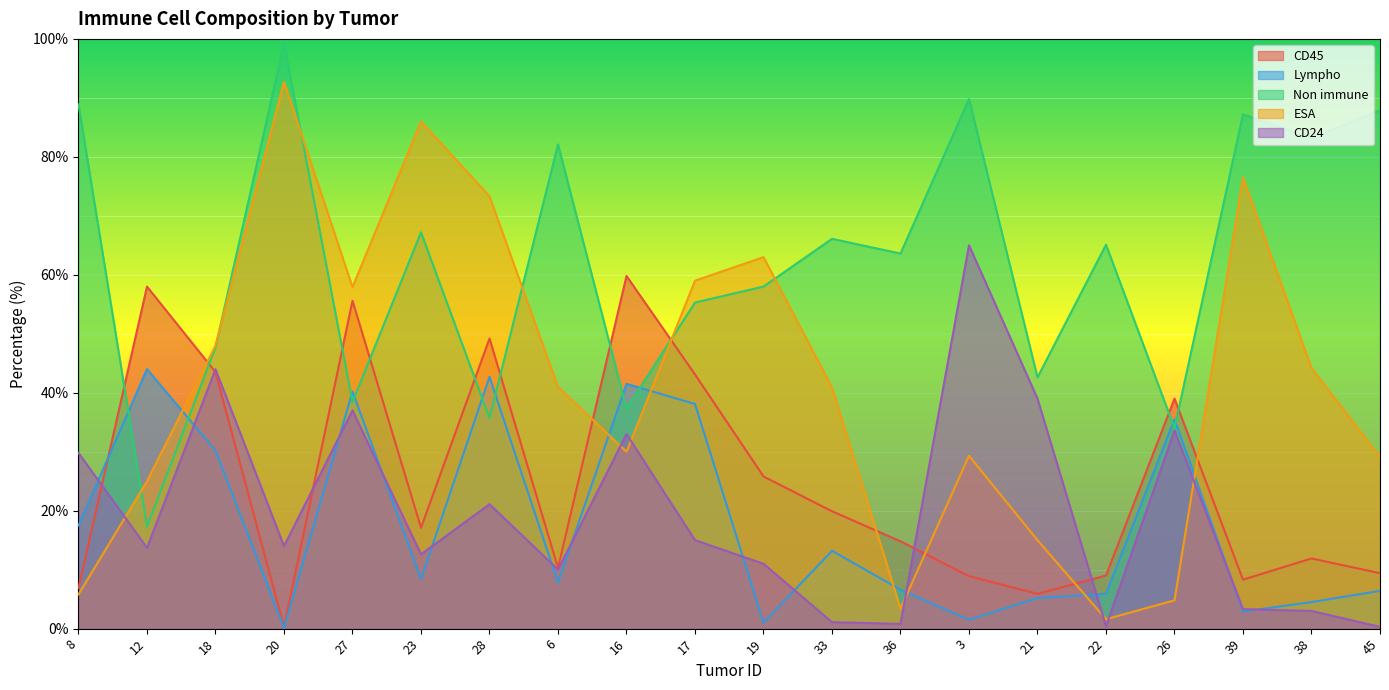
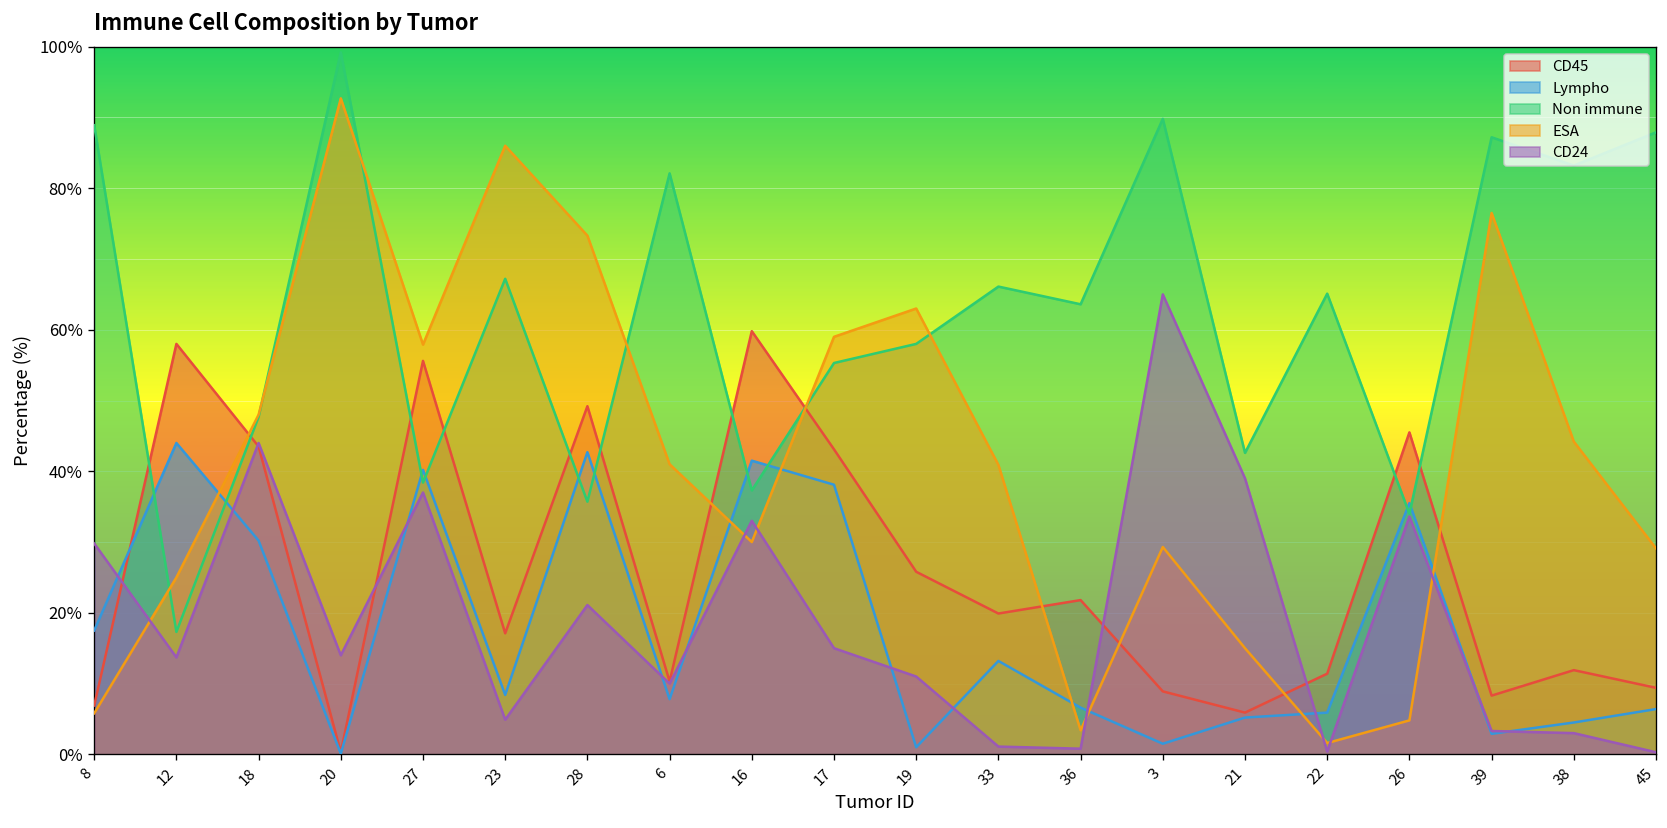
CD24, 23: 13% -> 5%
CD45, 36: 15% -> 22%
CD45, 22: 9% -> 11%
CD45, 26: 39% -> 46%
